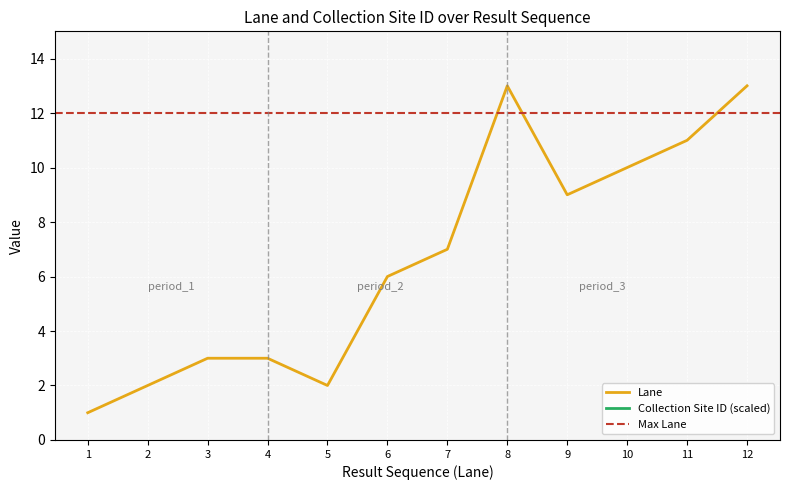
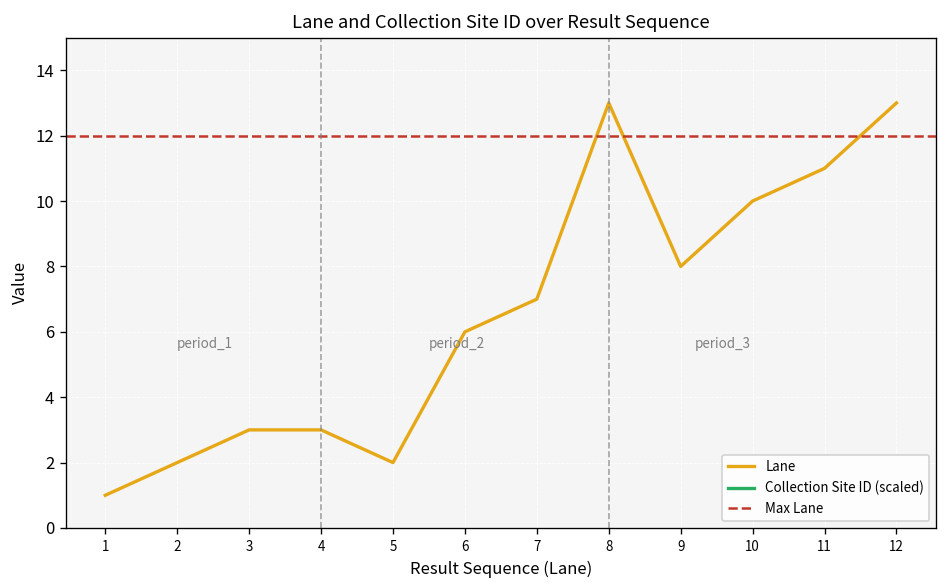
Lane, 9: 9 -> 8
